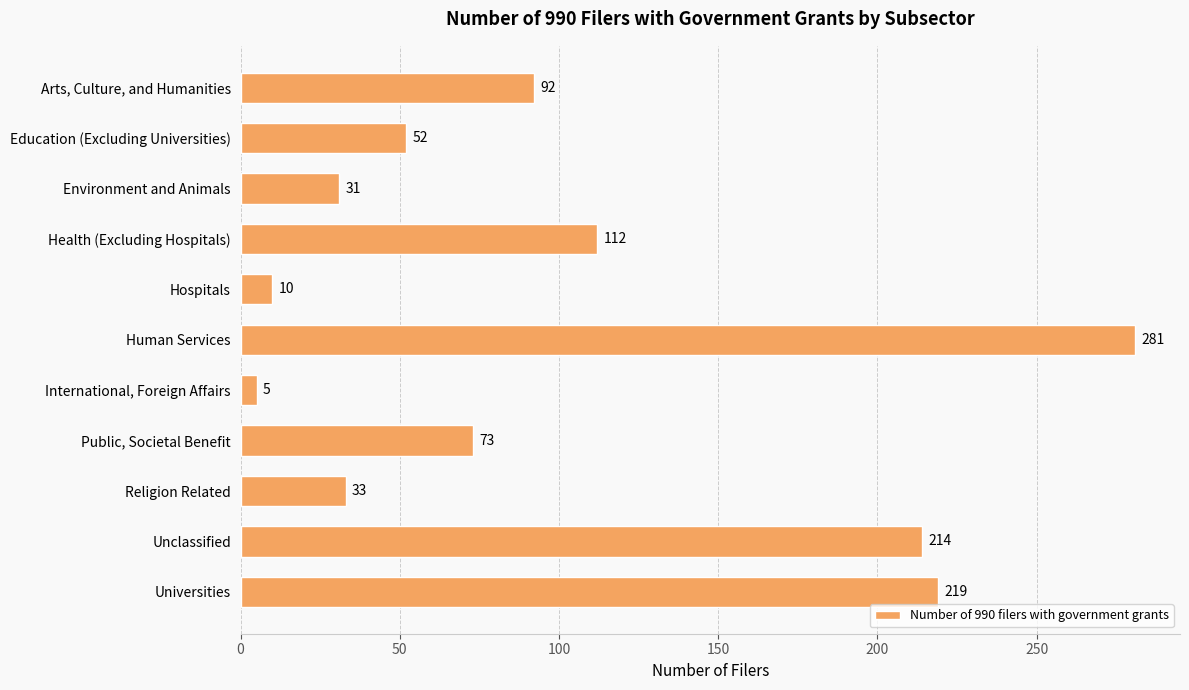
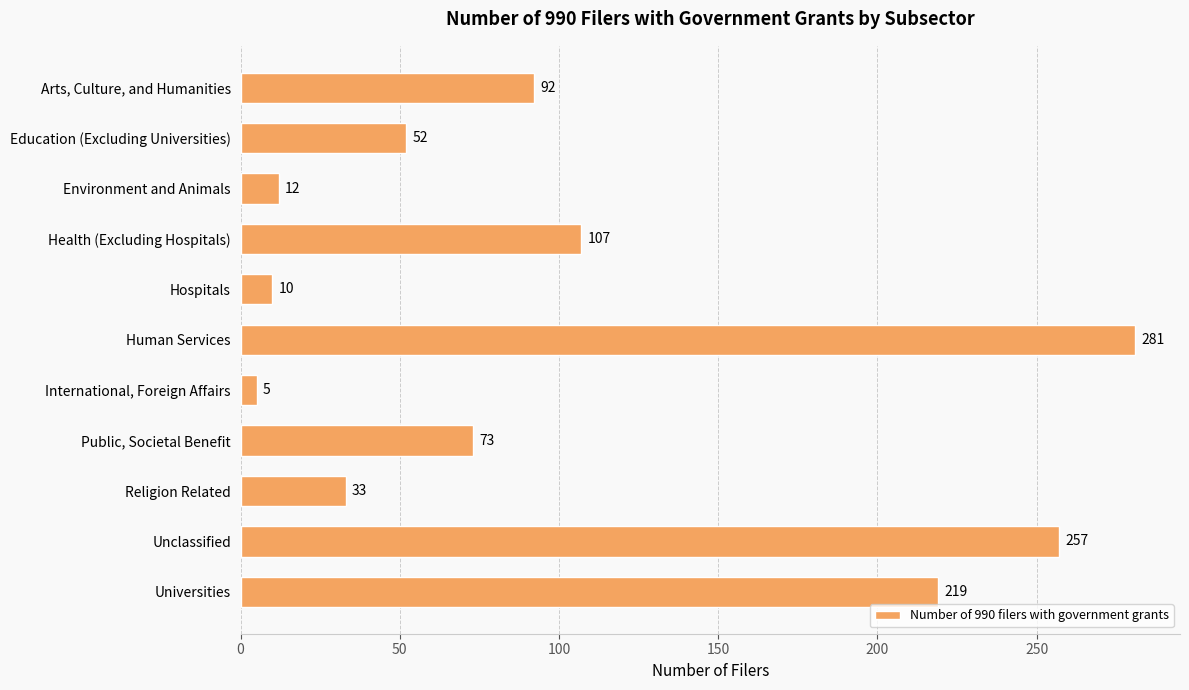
Environment and Animals: 31 -> 12
Health (Excluding Hospitals): 112 -> 107
Unclassified: 214 -> 257
